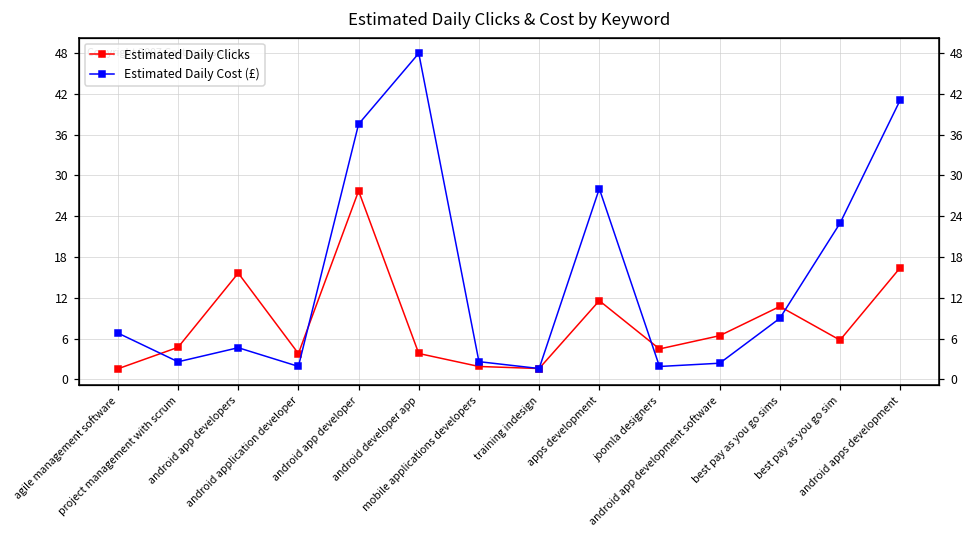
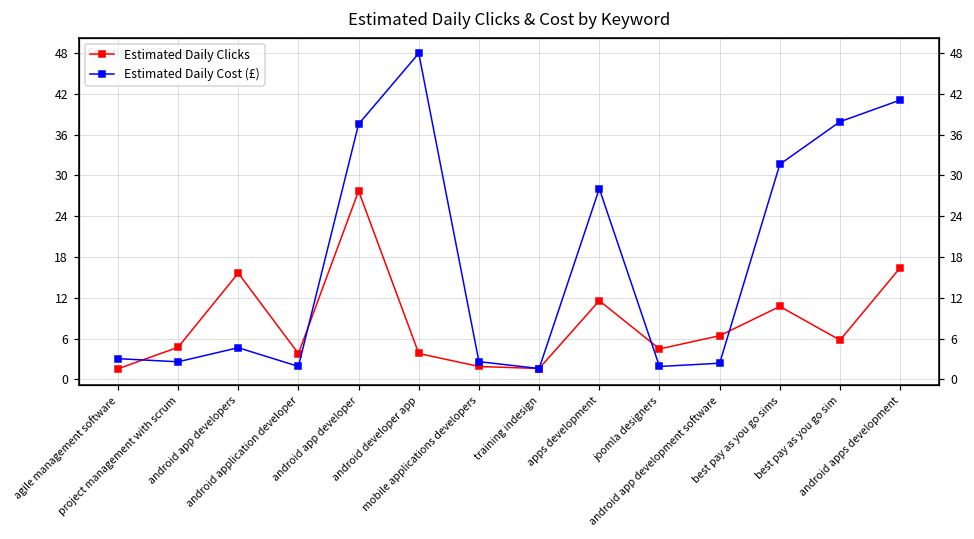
Estimated Daily Cost (£), agile management software: 7 -> 3
Estimated Daily Cost (£), best pay as you go sims: 9 -> 32
Estimated Daily Cost (£), best pay as you go sim: 23 -> 38
